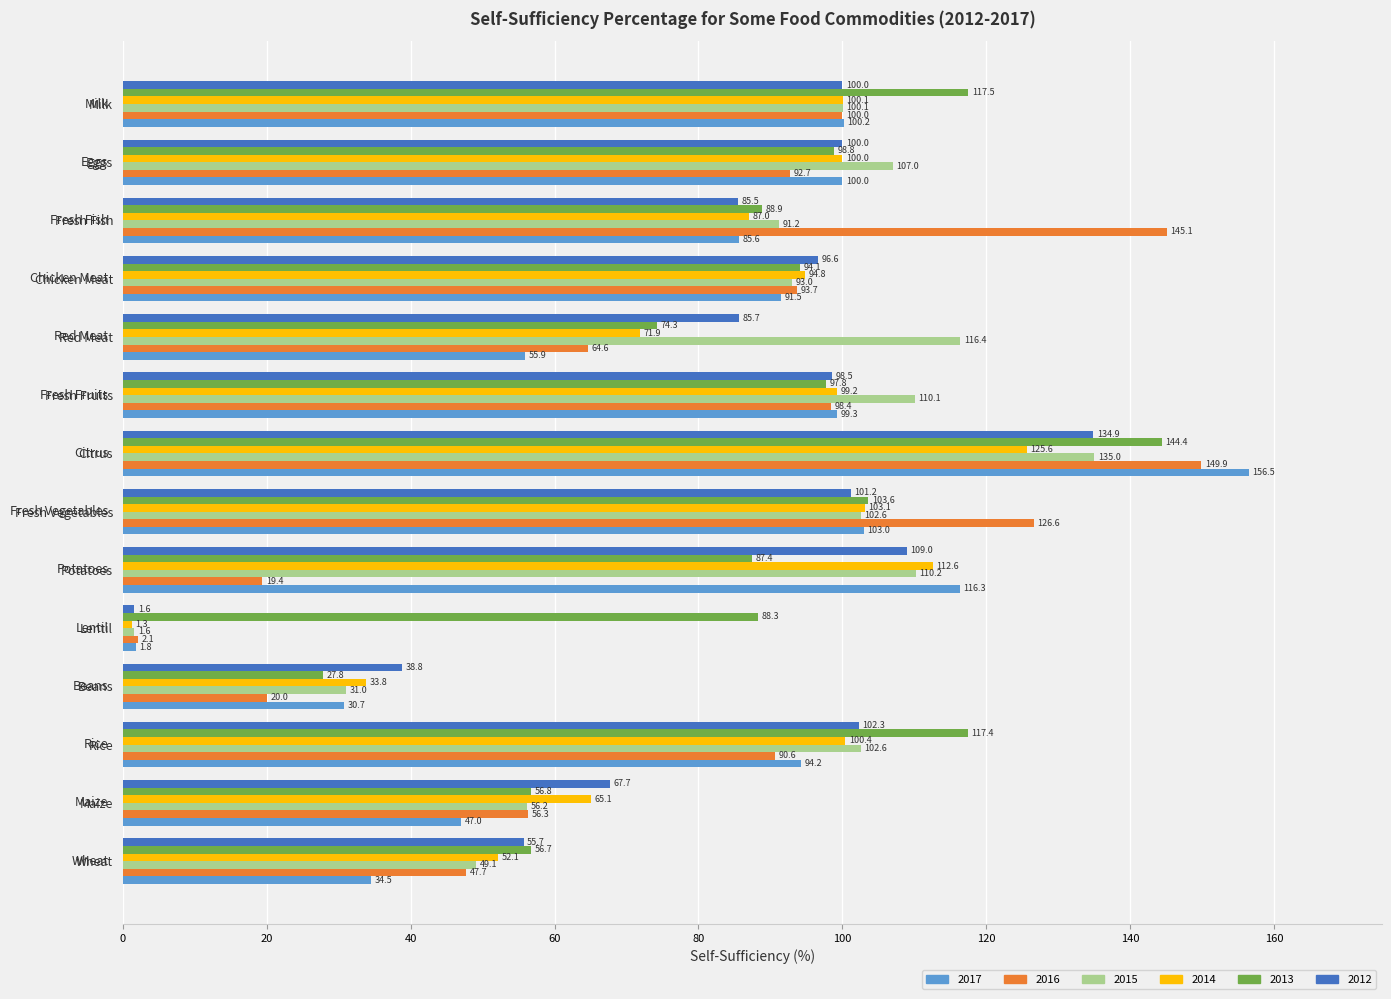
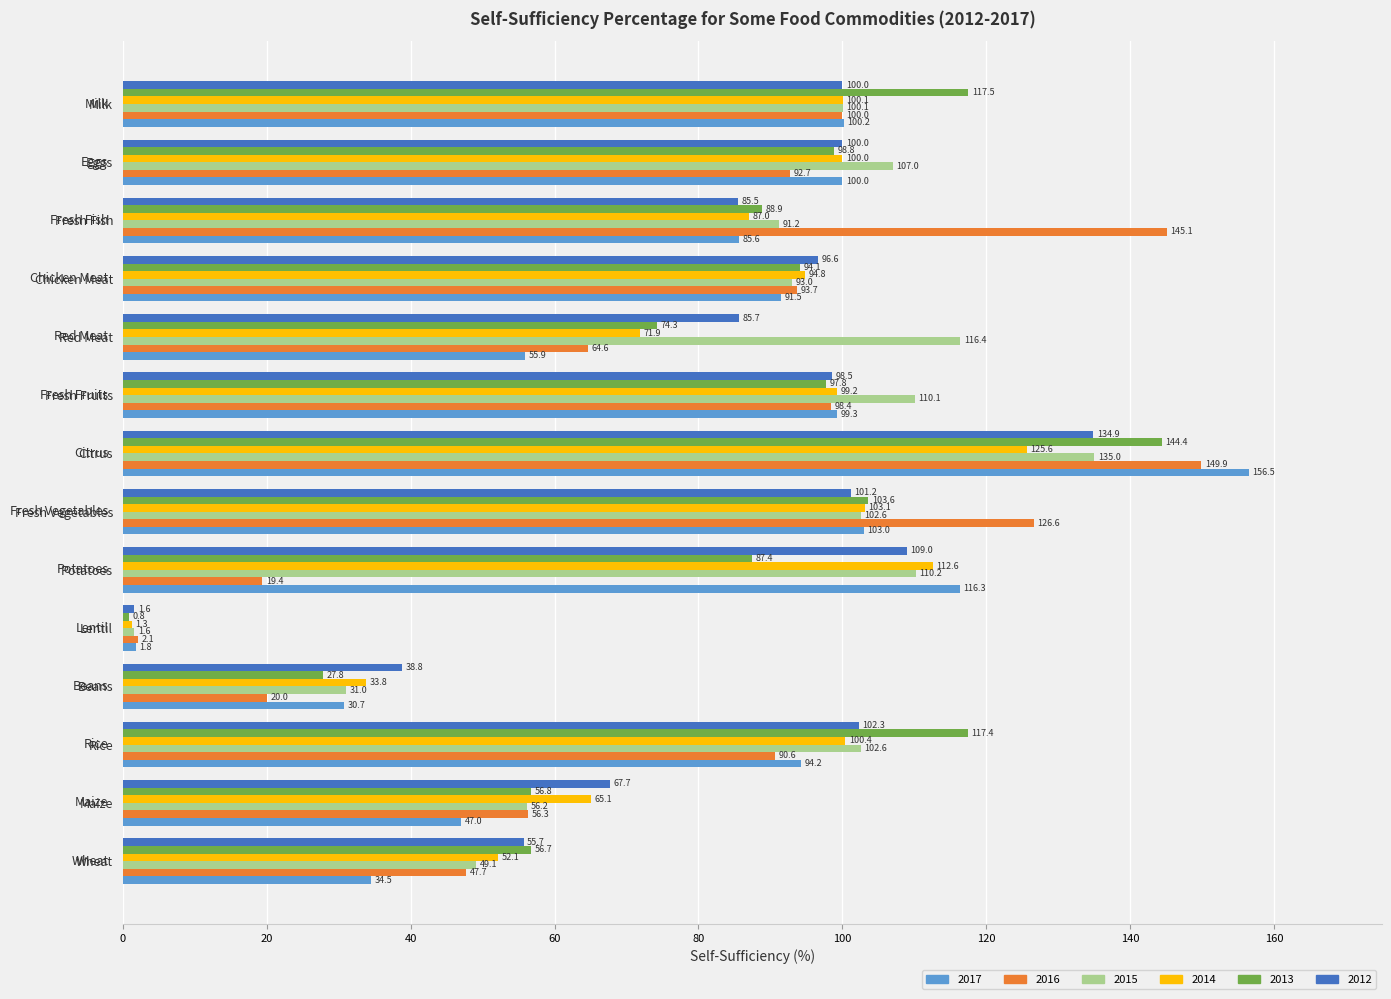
2013, Lentil: 88.3 -> 0.8
